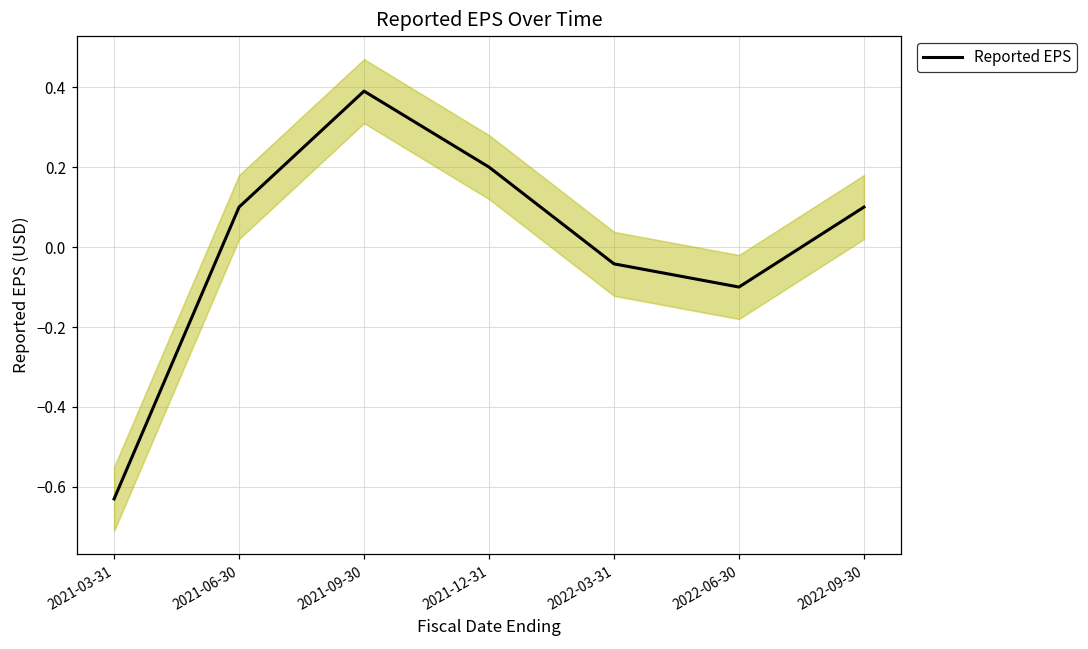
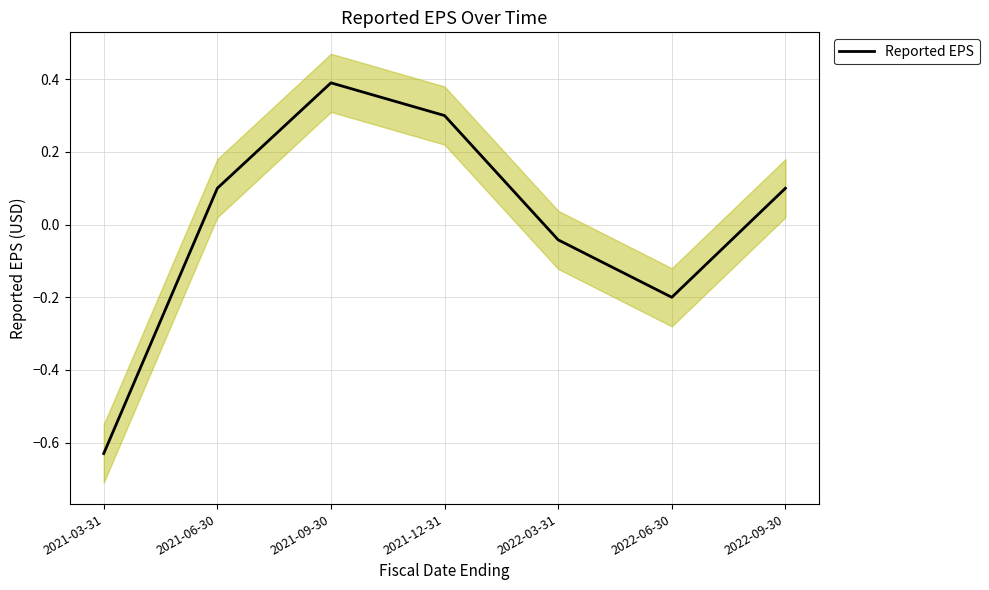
Reported EPS, 2021-12-31: 0.2 -> 0.3
Reported EPS, 2022-06-30: -0.1 -> -0.2
